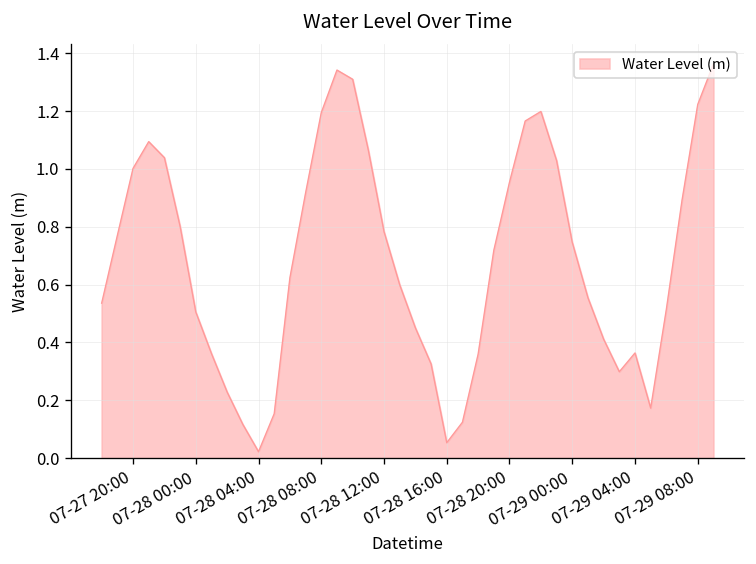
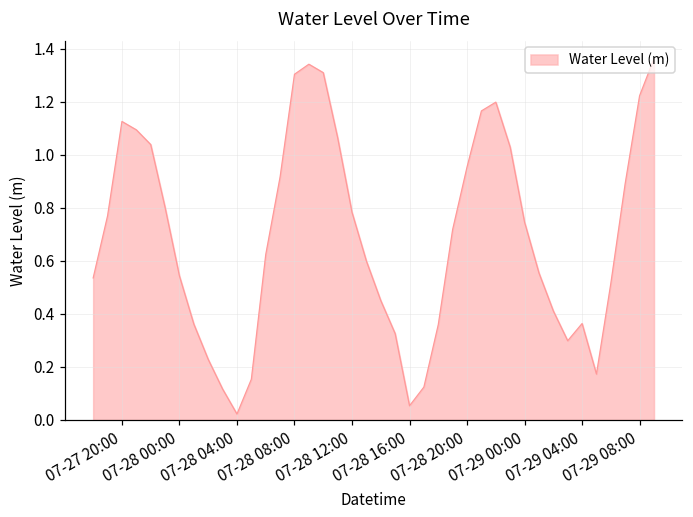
07-27 20:00: 1.00 -> 1.13
07-28 00:00: 0.51 -> 0.54
07-28 08:00: 1.19 -> 1.30
